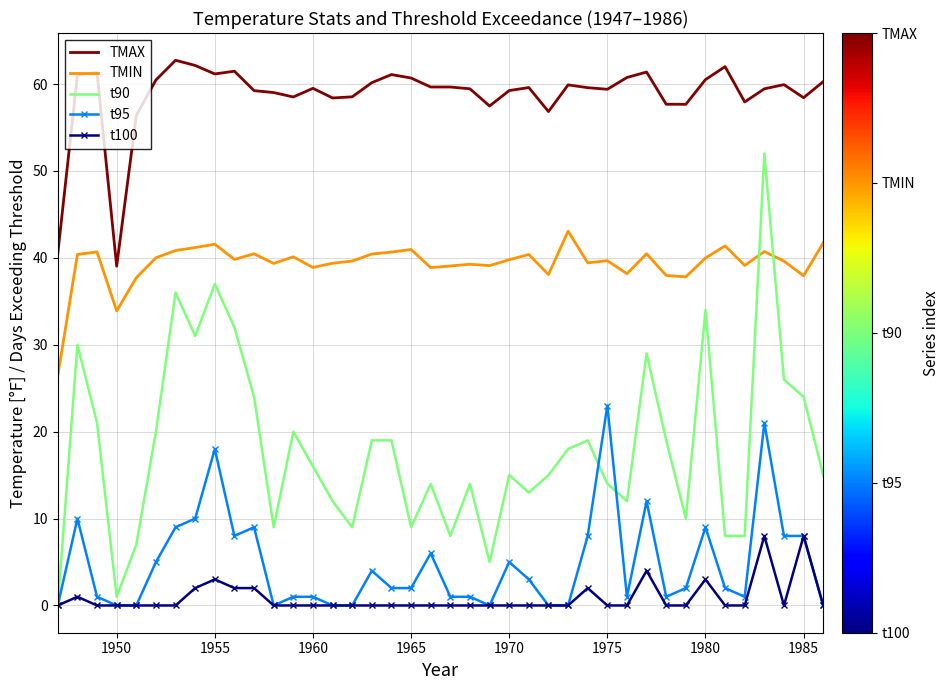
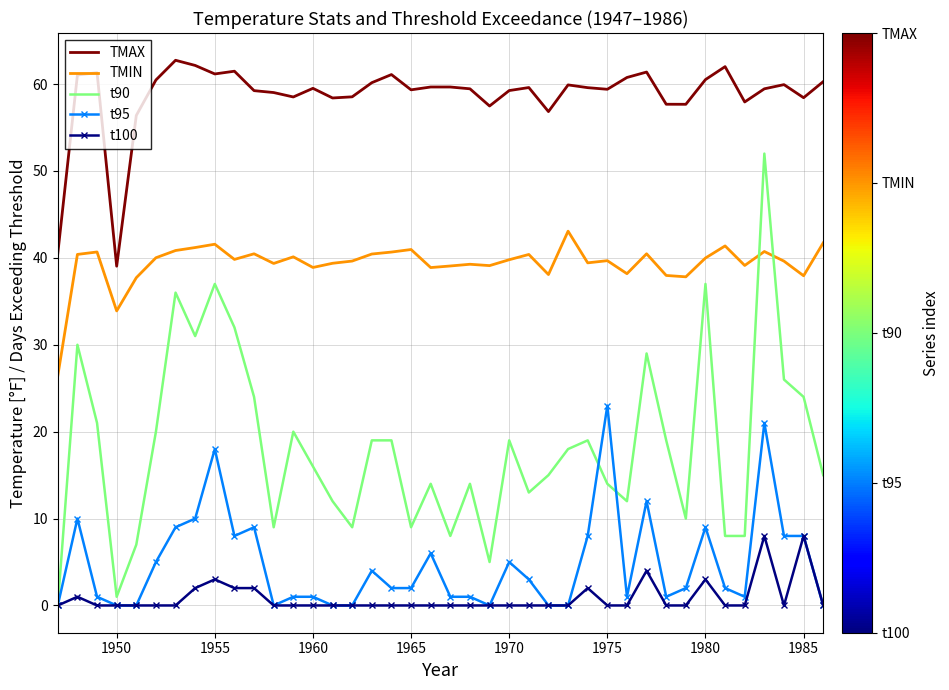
TMAX, 1965: 61 -> 59
t90, 1970: 15 -> 19
t90, 1980: 34 -> 37
